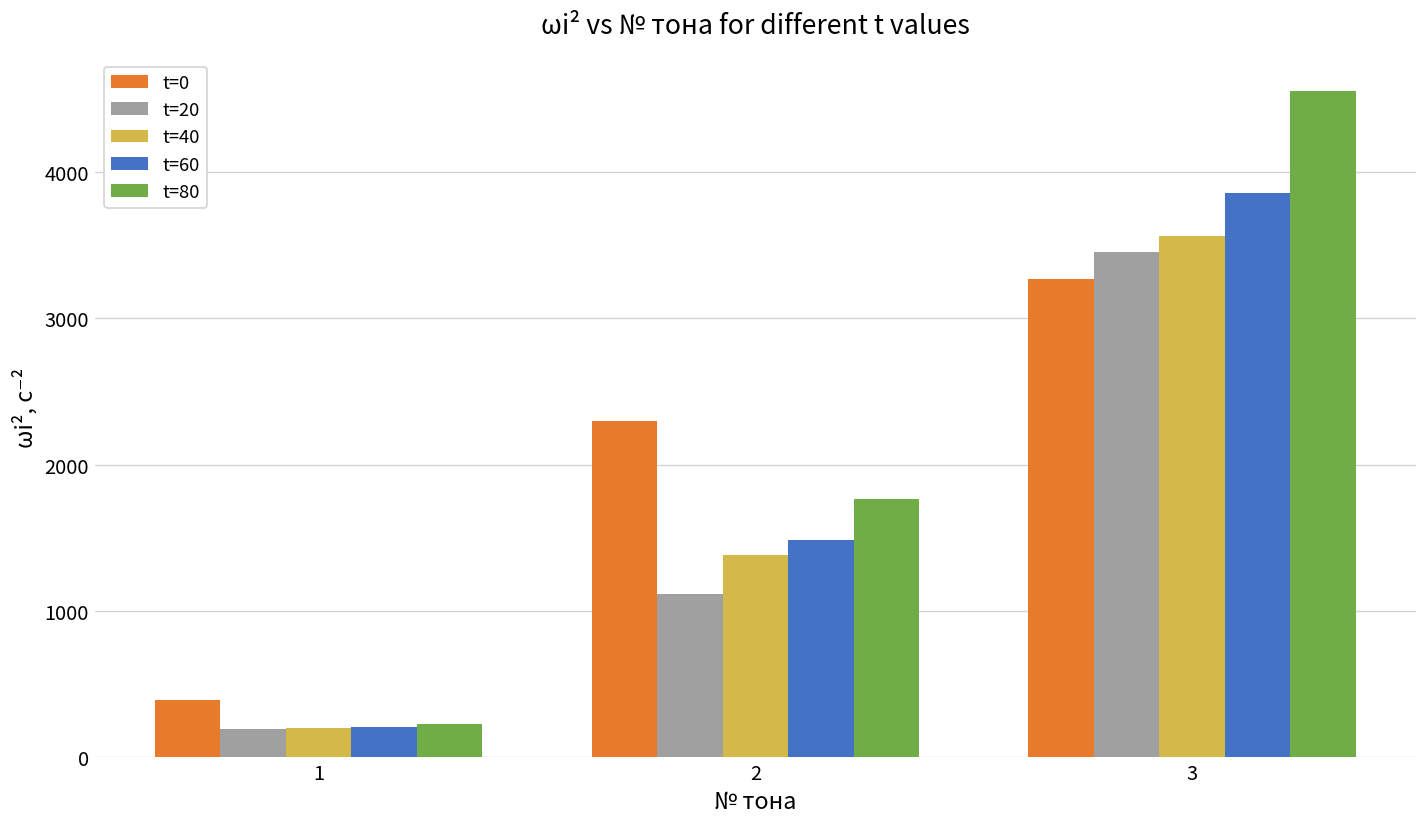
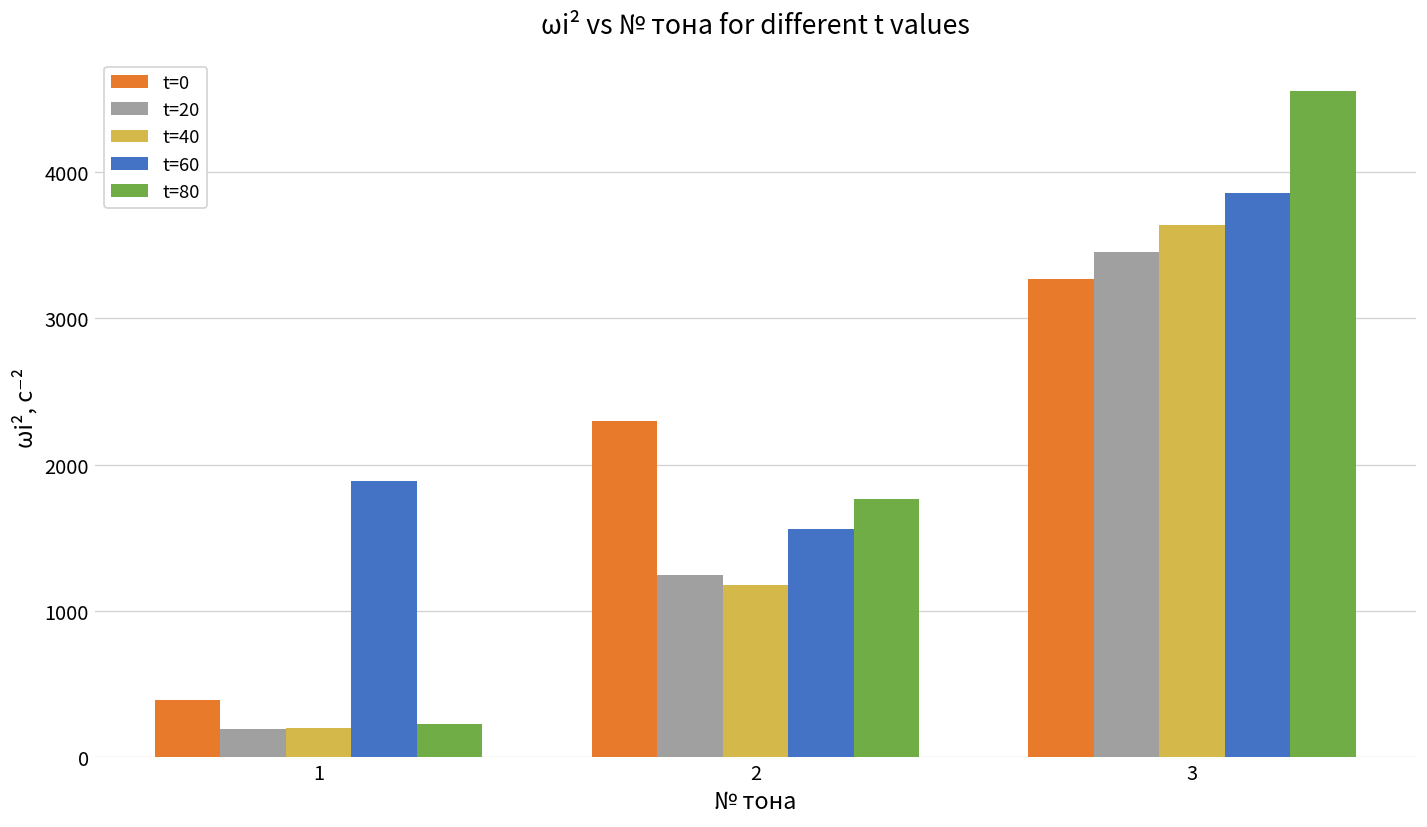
t=60, 1: 210 -> 1890
t=20, 2: 1110 -> 1250
t=40, 2: 1380 -> 1170
t=60, 2: 1480 -> 1560
t=40, 3: 3560 -> 3640
